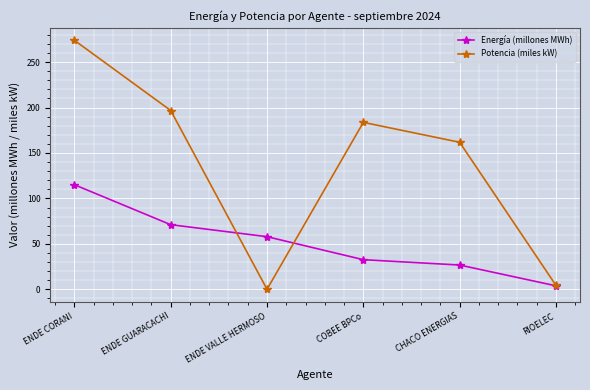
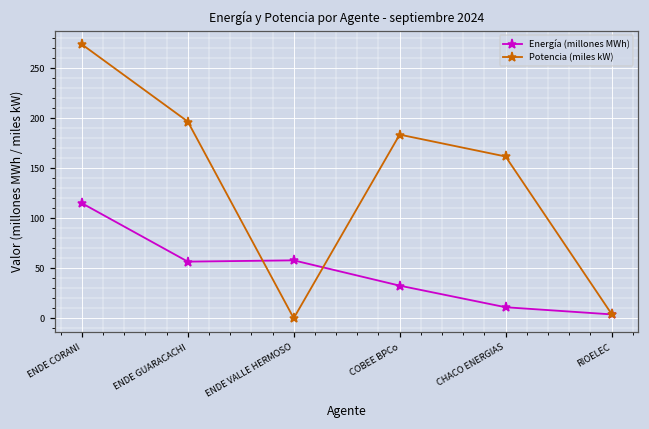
Energía (millones MWh), ENDE GUARACACHI: 70 -> 60
Energía (millones MWh), CHACO ENERGIAS: 30 -> 10
